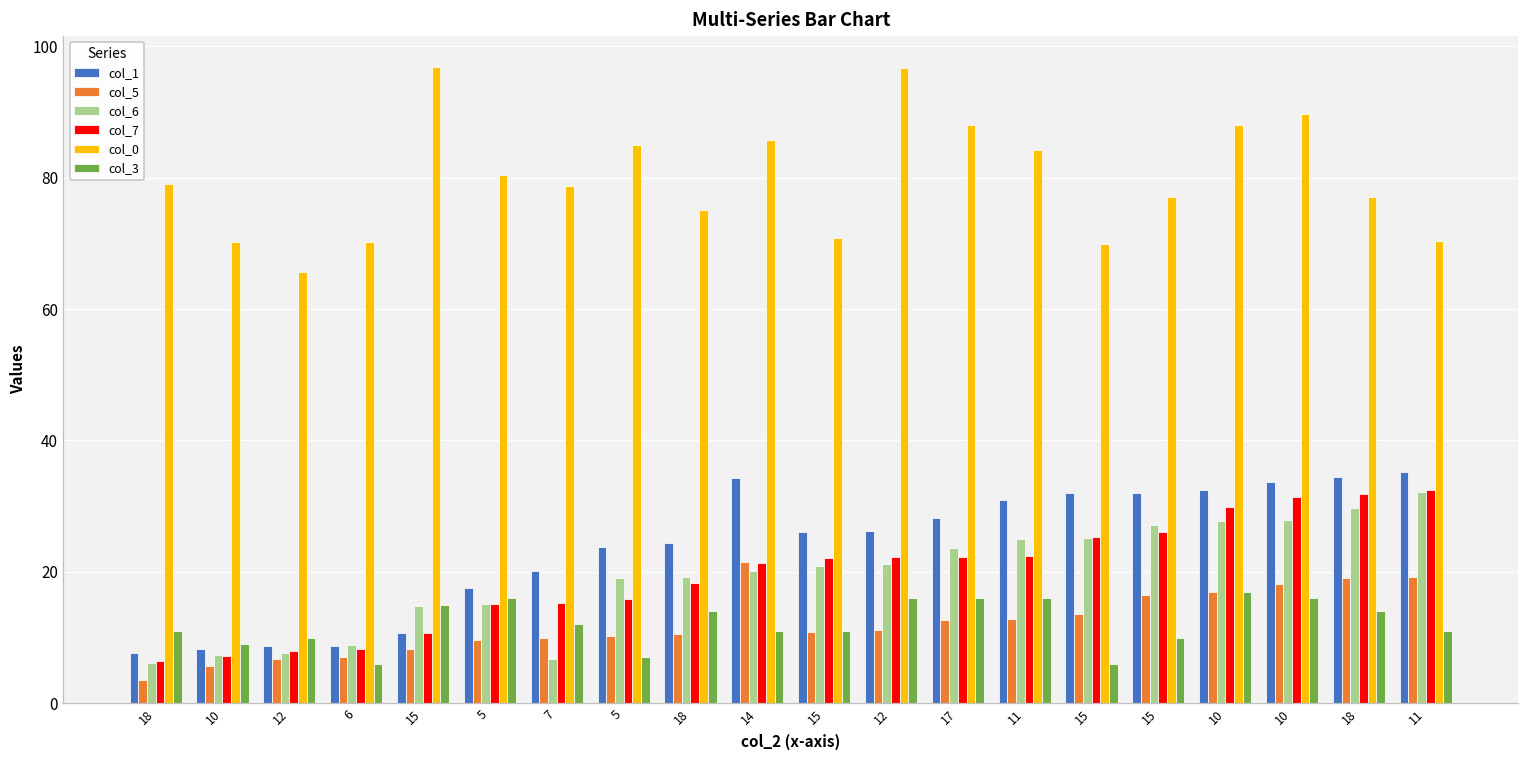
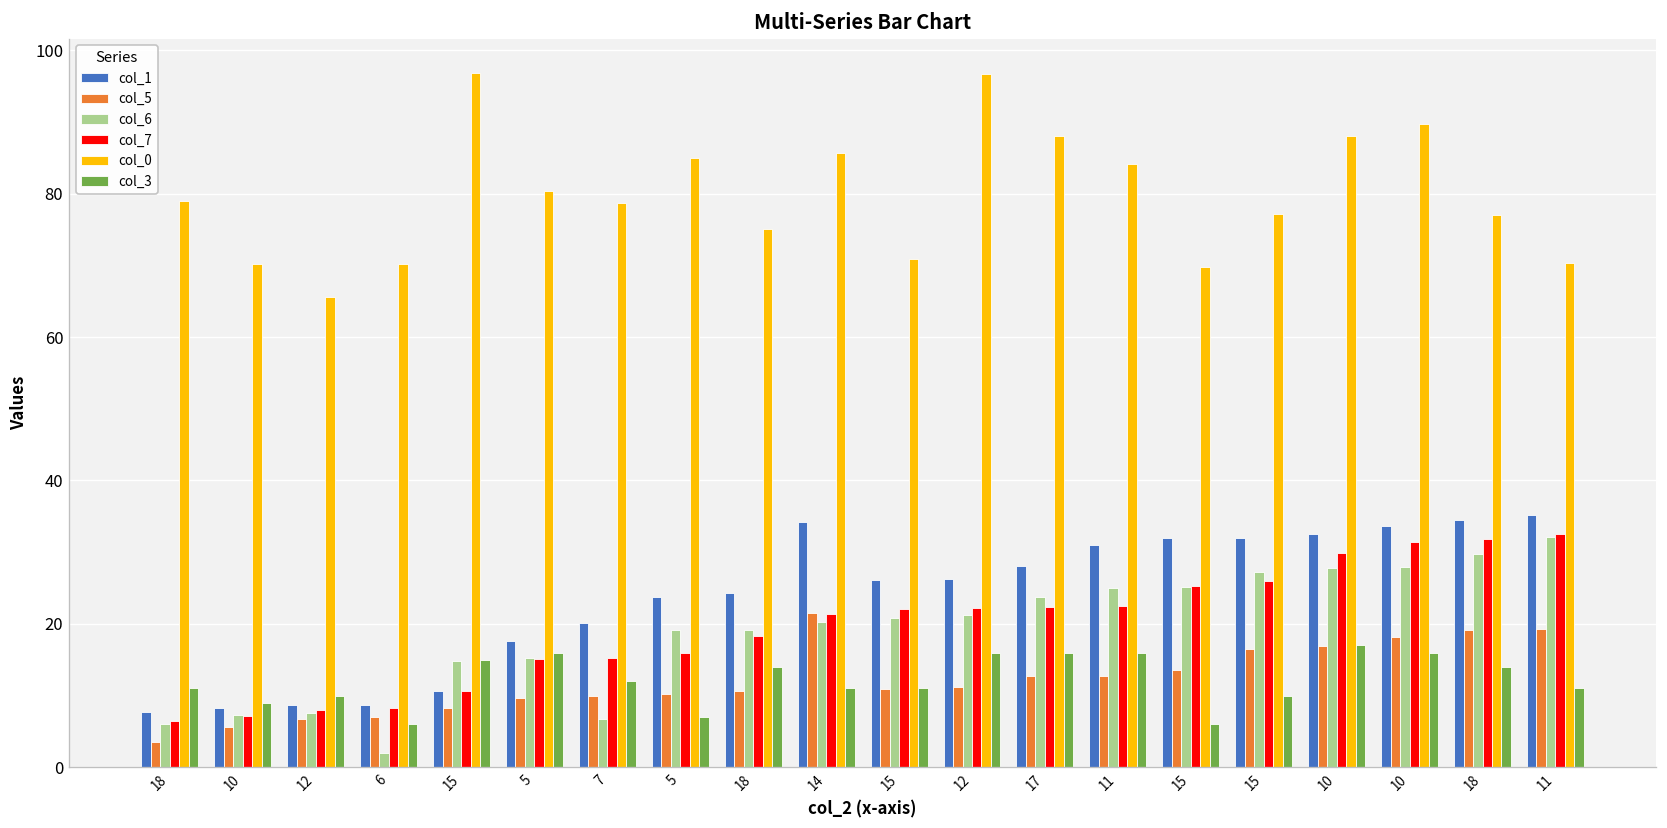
col_6, 6: 9 -> 2
